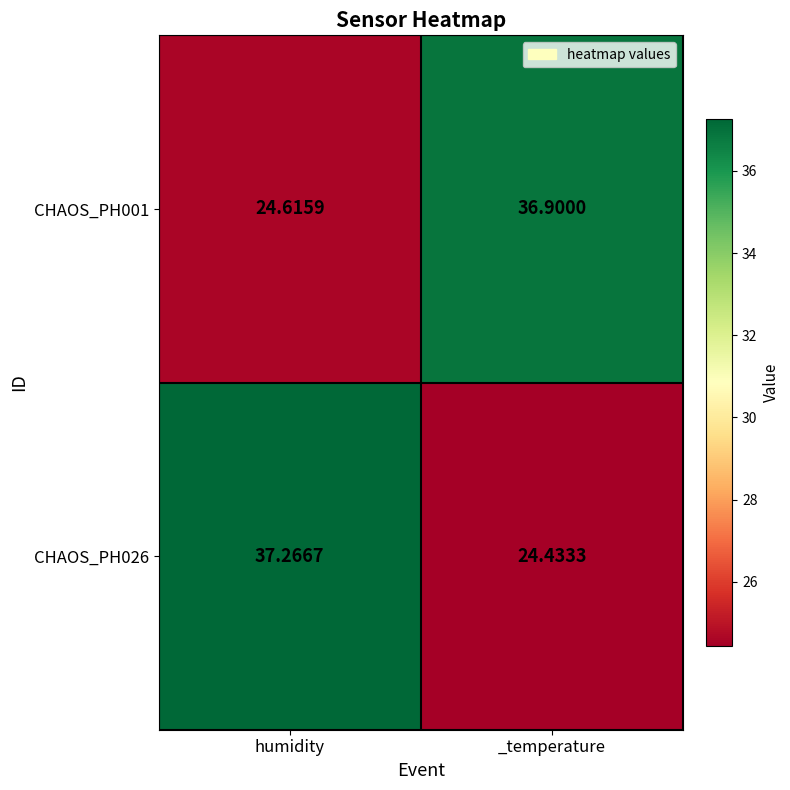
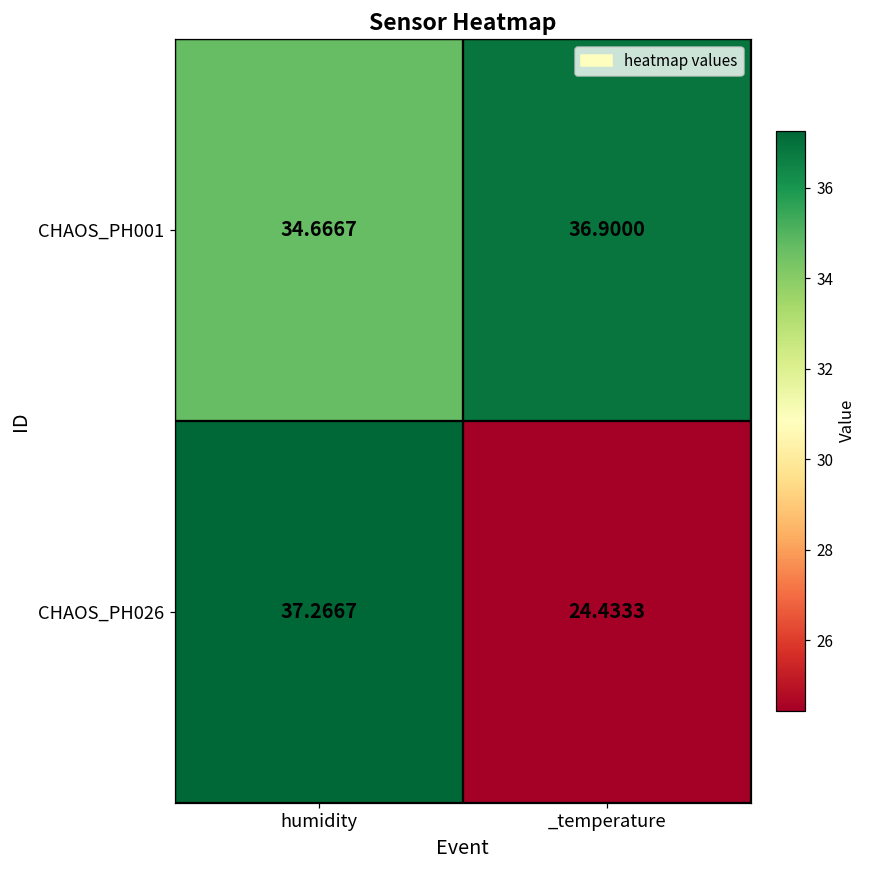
CHAOS_PH001, humidity: 24.6159 -> 34.6667
